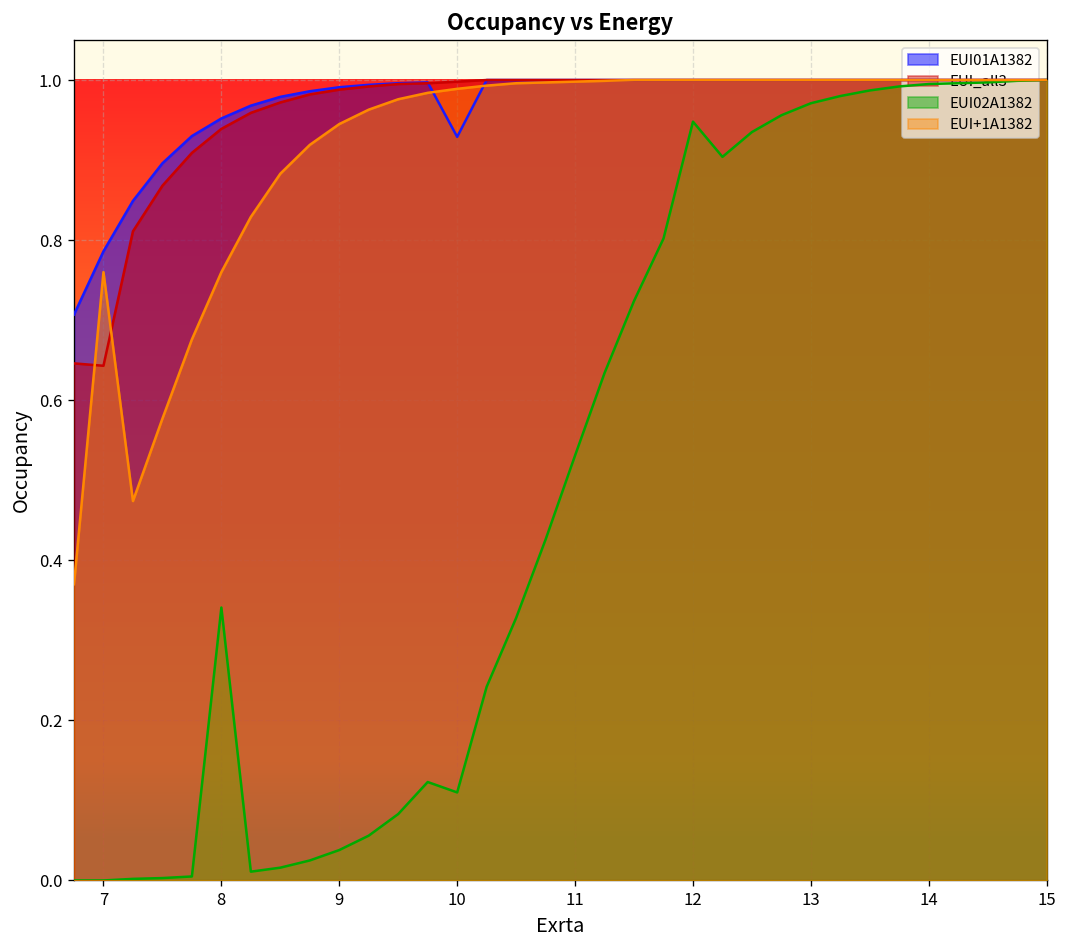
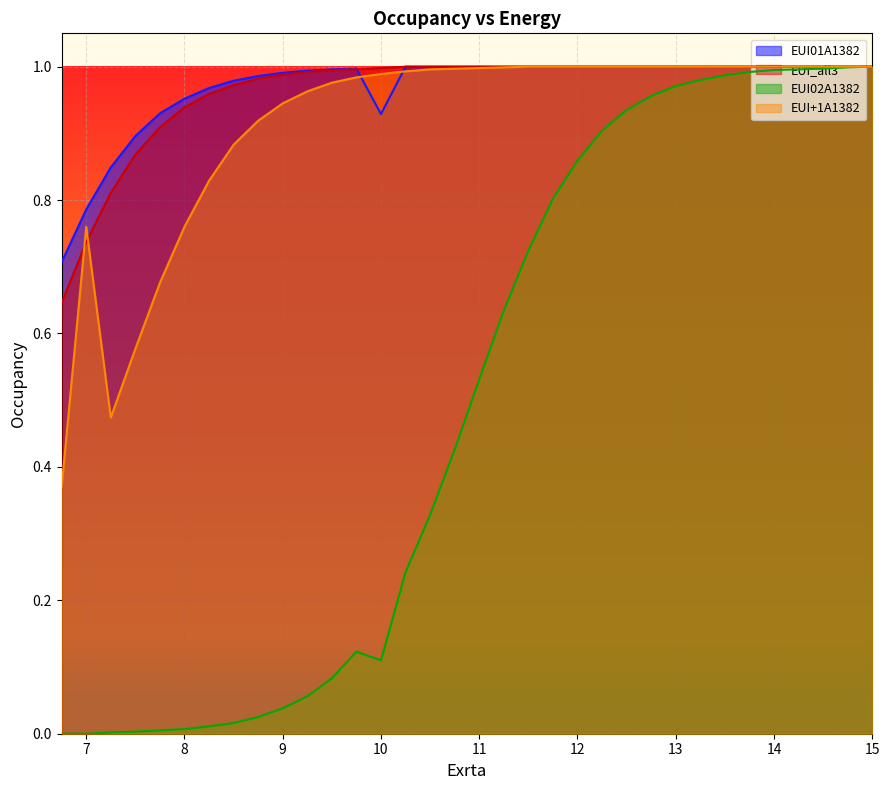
EUI_all3, 7: 0.64 -> 0.74
EUI02A1382, 8: 0.34 -> 0.01
EUI02A1382, 12: 0.95 -> 0.86
